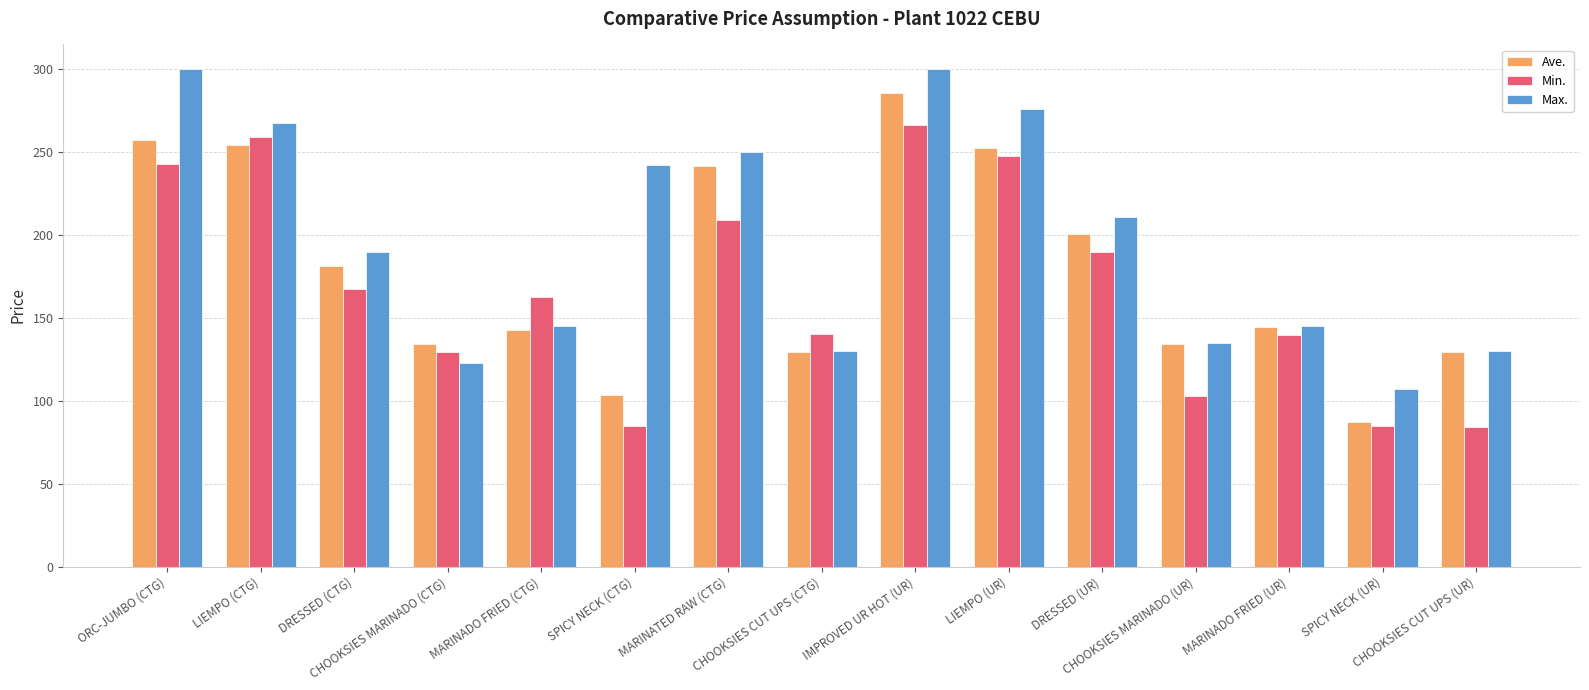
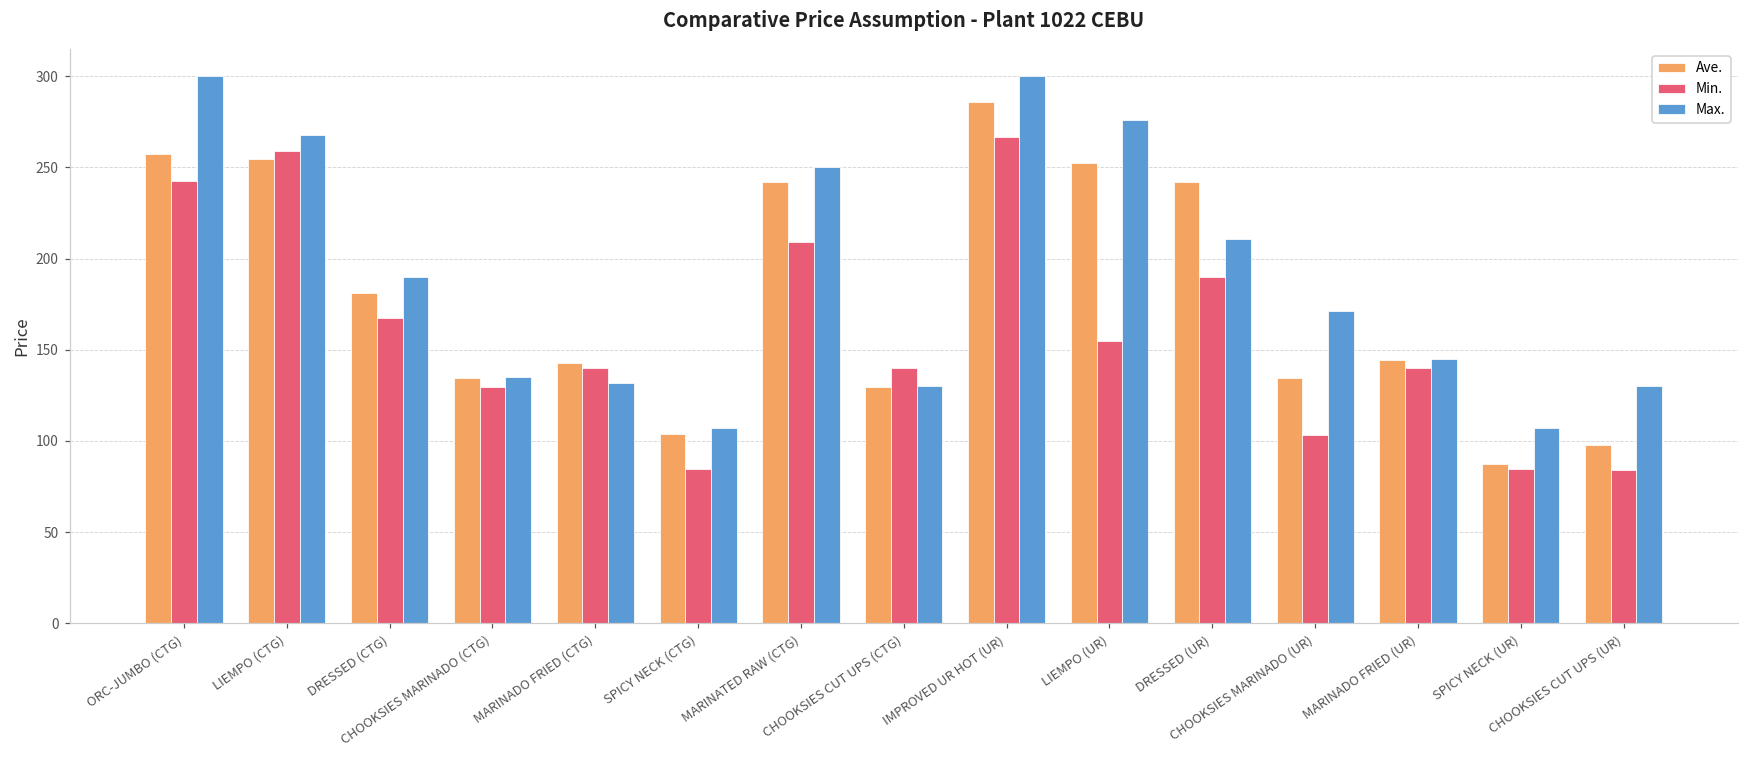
Max., CHOOKSIES MARINADO (CTG): 123 -> 135
Min., MARINADO FRIED (CTG): 163 -> 140
Max., MARINADO FRIED (CTG): 145 -> 132
Max., SPICY NECK (CTG): 242 -> 107
Min., LIEMPO (UR): 247 -> 155
Ave., DRESSED (UR): 201 -> 242
Max., CHOOKSIES MARINADO (UR): 135 -> 171
Ave., CHOOKSIES CUT UPS (UR): 129 -> 98
